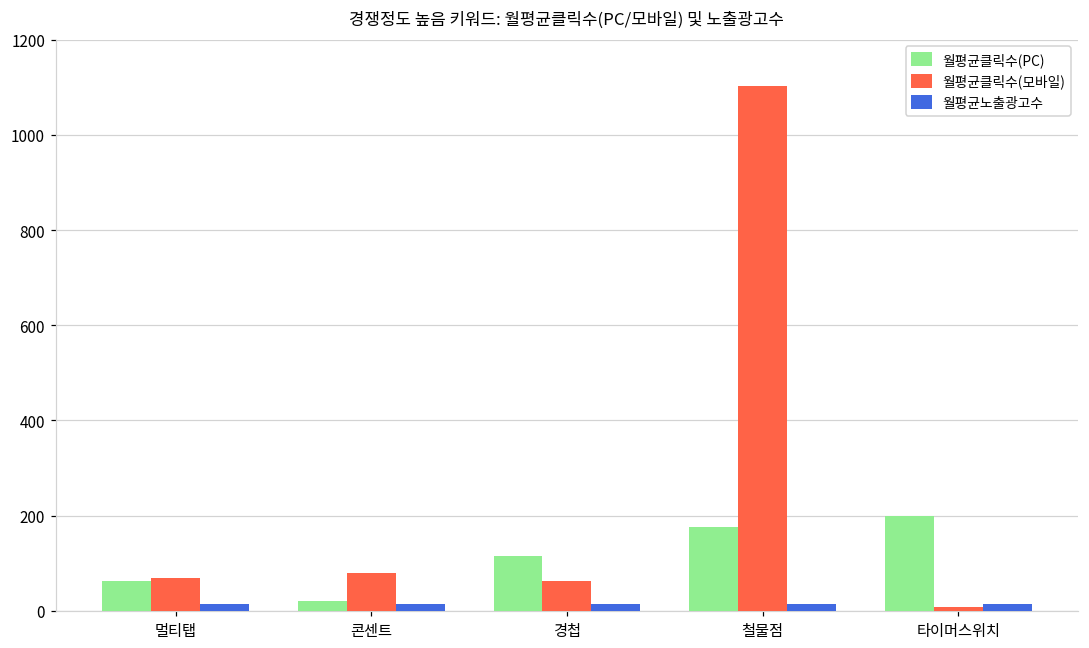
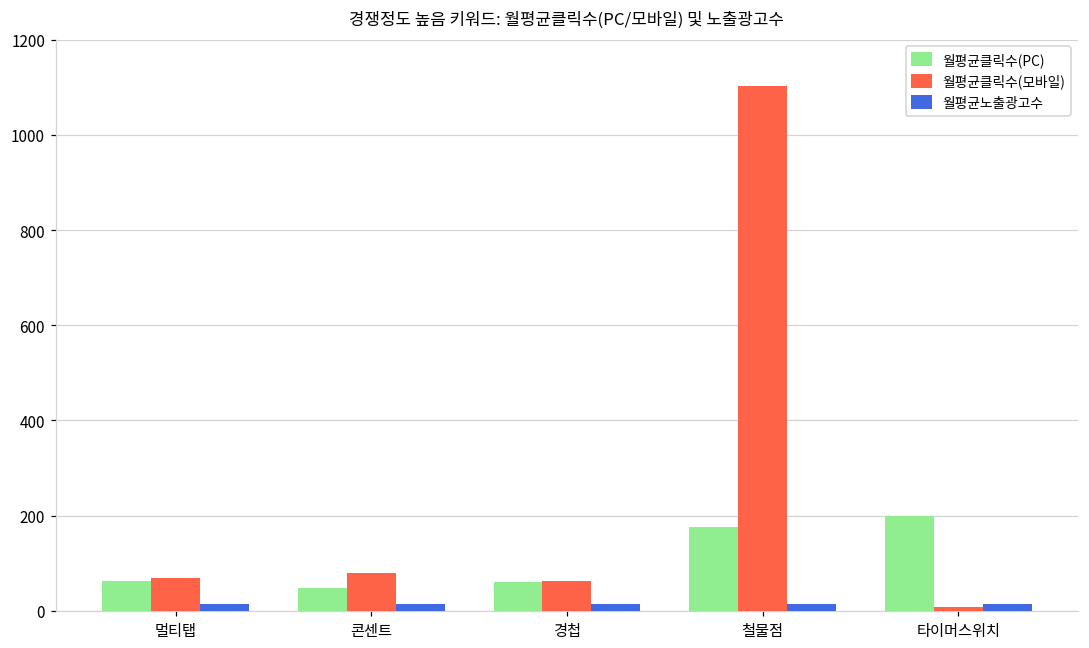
월평균클릭수(PC), 콘센트: 20 -> 50
월평균클릭수(PC), 경첩: 120 -> 60
